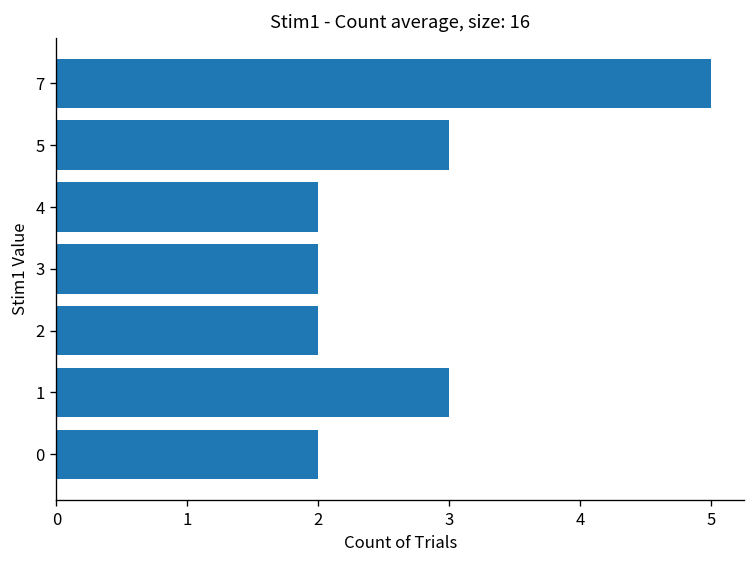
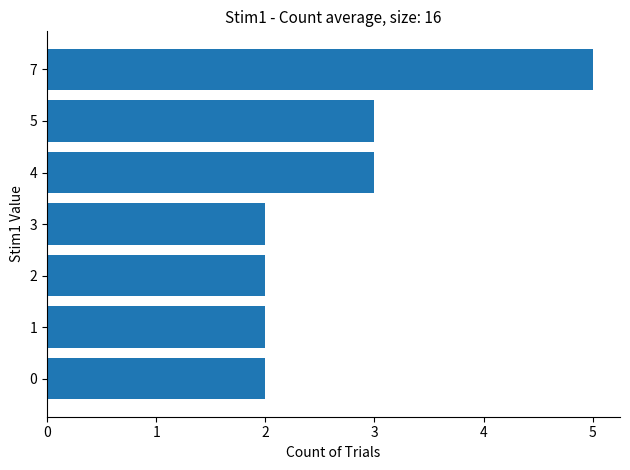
4: 2 -> 3
1: 3 -> 2
